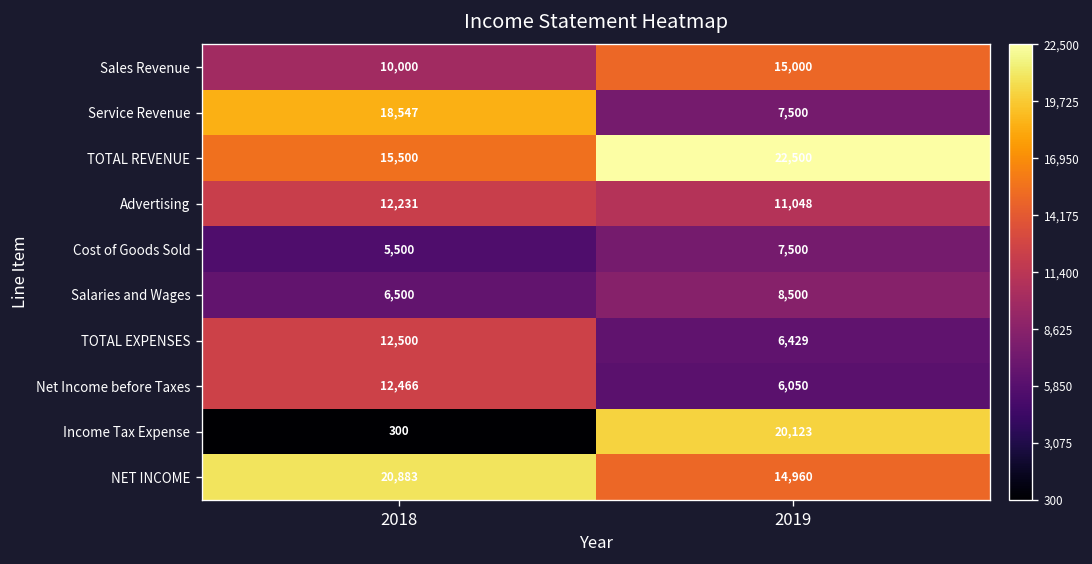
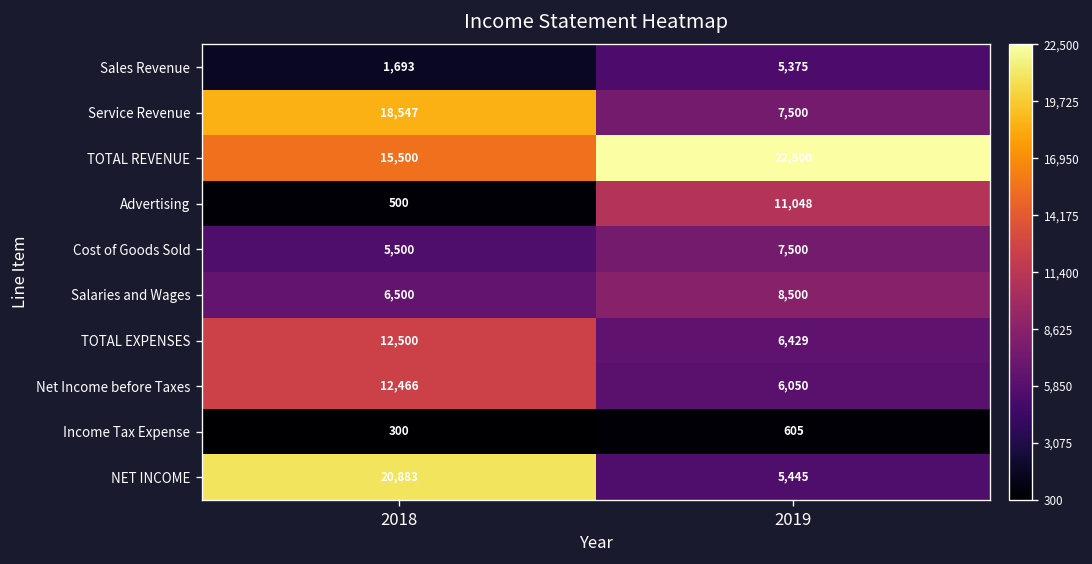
Sales Revenue, 2018: 10,000 -> 1,693
Sales Revenue, 2019: 15,000 -> 5,375
Advertising, 2018: 12,231 -> 500
Income Tax Expense, 2019: 20,123 -> 605
NET INCOME, 2019: 14,960 -> 5,445
